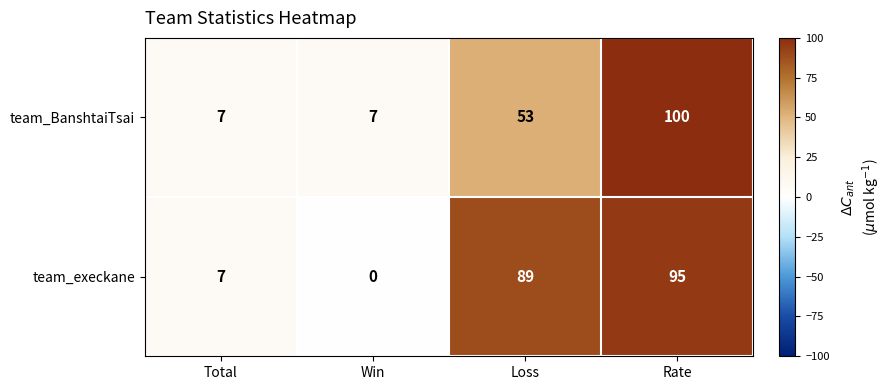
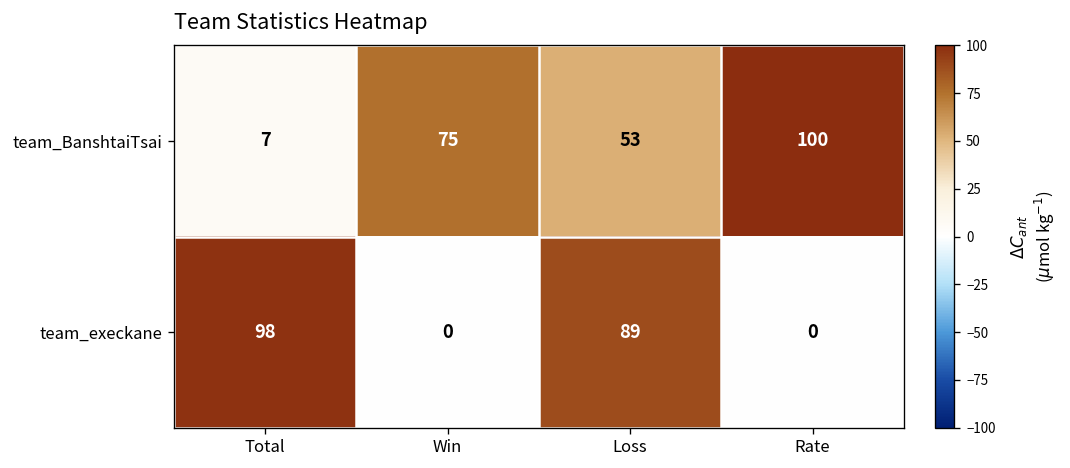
team_BanshtaiTsai, Win: 7 -> 75
team_execkane, Total: 7 -> 98
team_execkane, Rate: 95 -> 0
